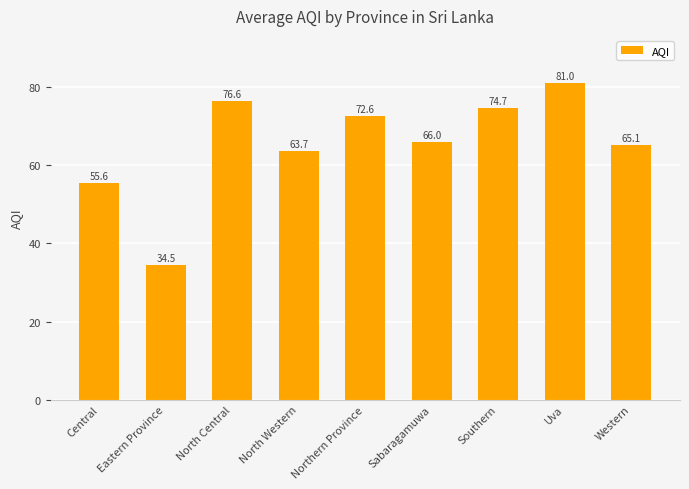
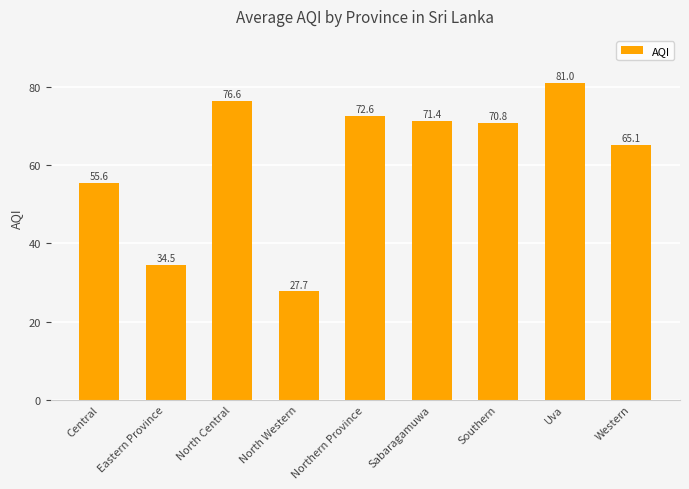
North Western: 63.7 -> 27.7
Sabaragamuwa: 66.0 -> 71.4
Southern: 74.7 -> 70.8
